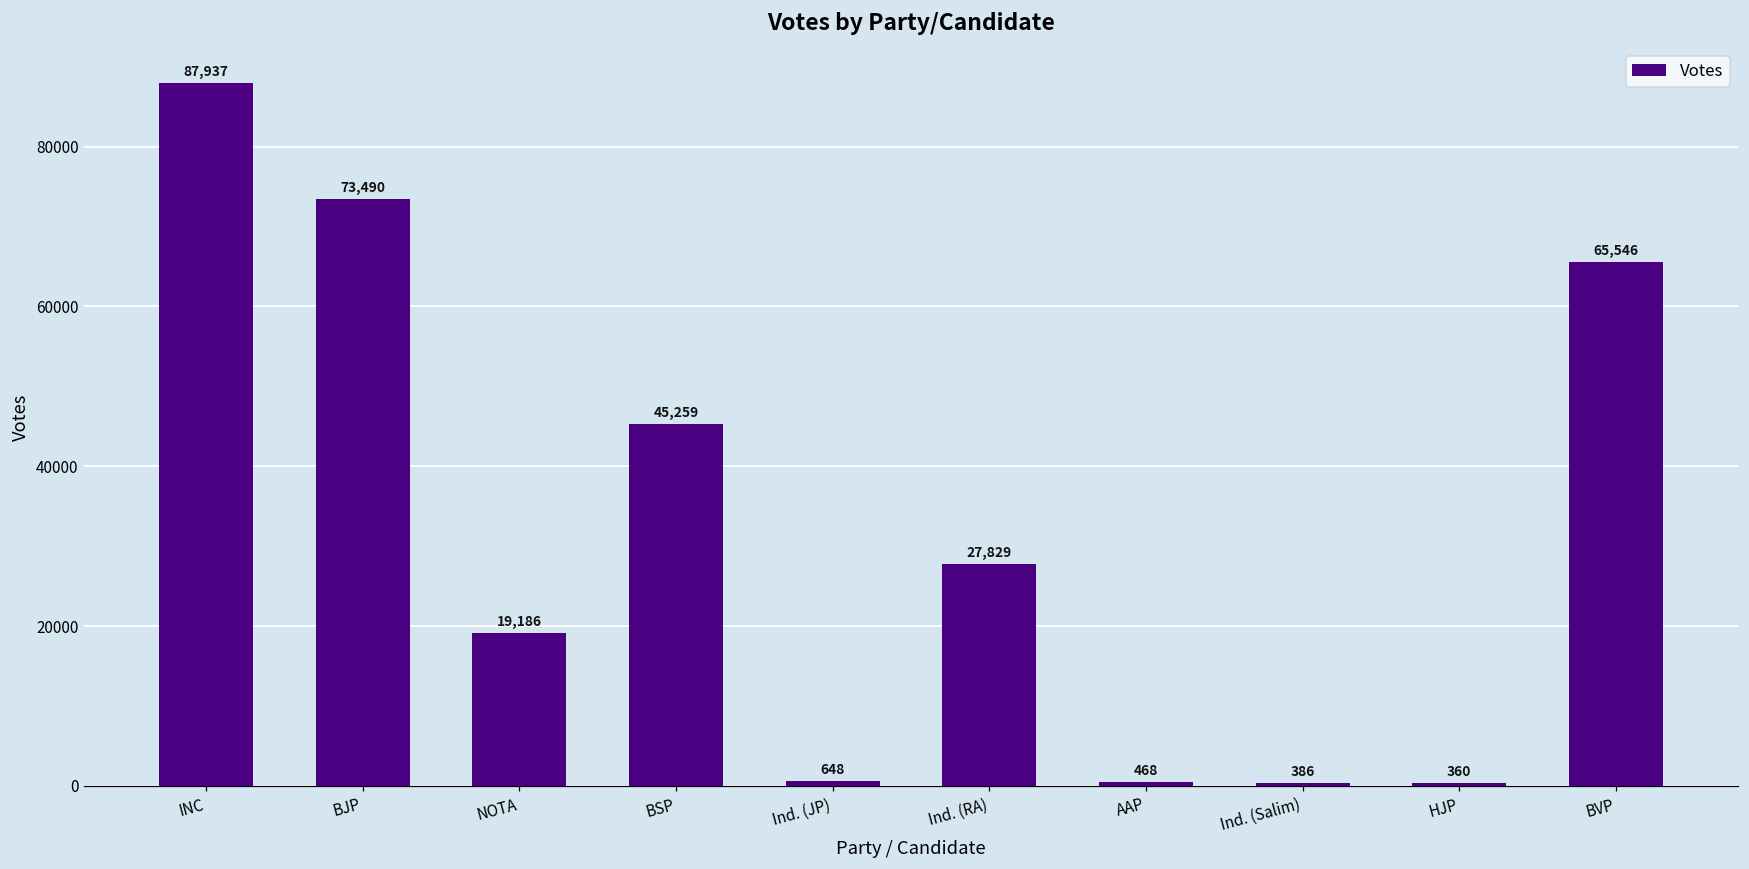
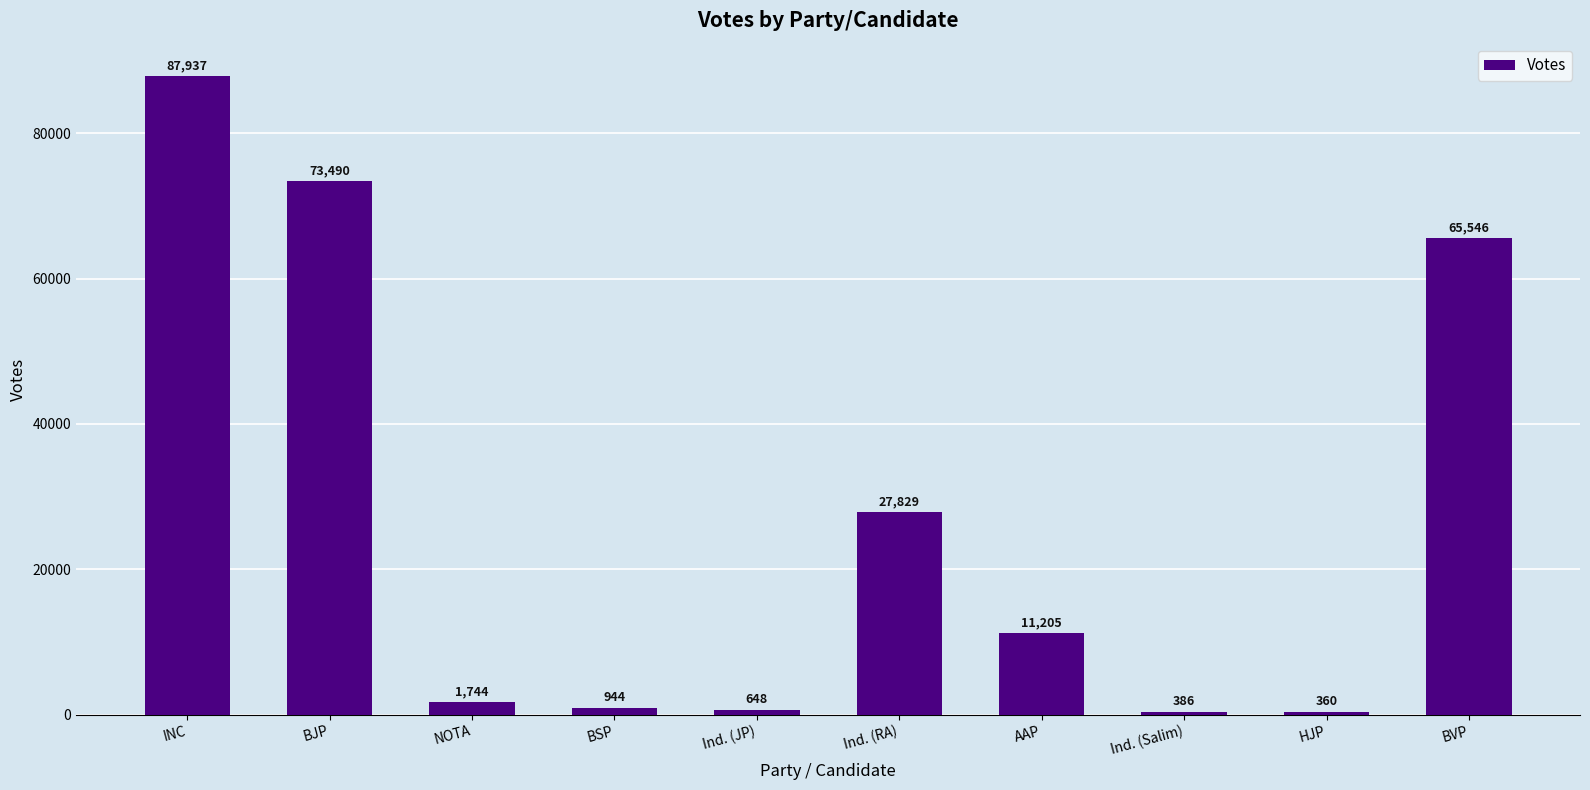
NOTA: 19,186 -> 1,744
BSP: 45,259 -> 944
AAP: 468 -> 11,205
